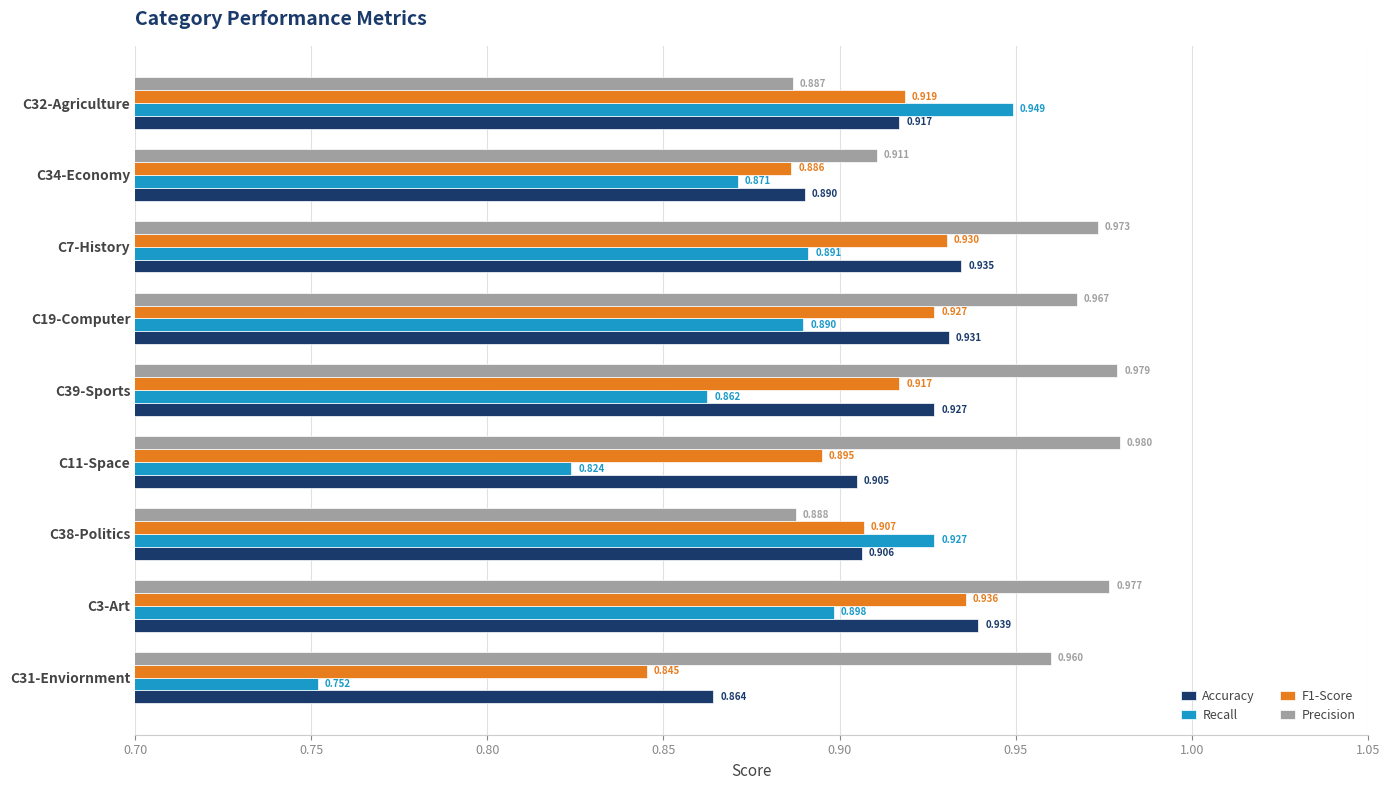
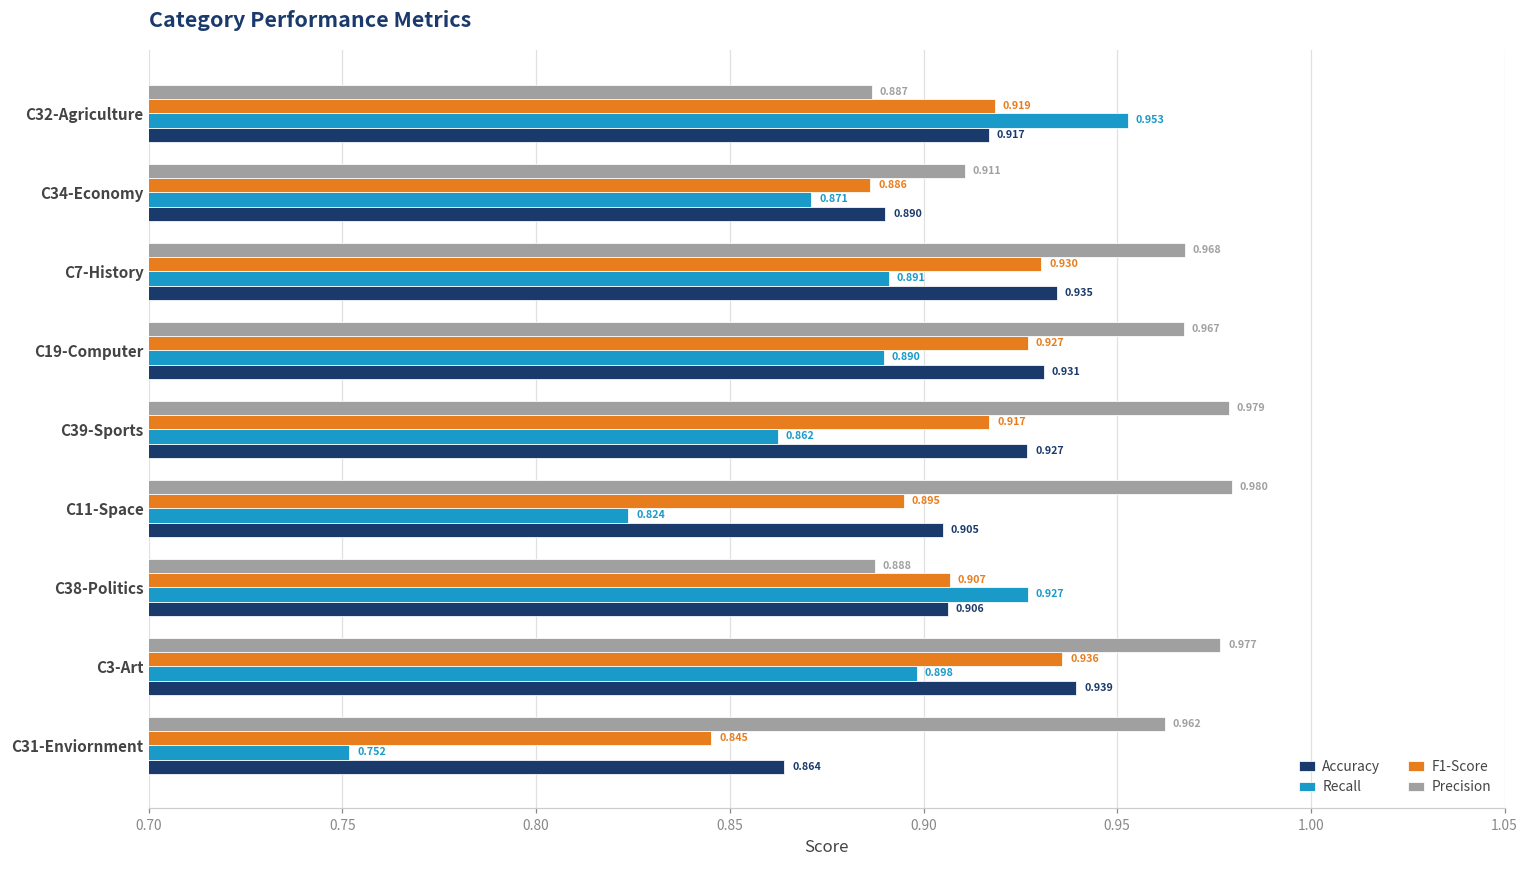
Recall, C32-Agriculture: 0.949 -> 0.953
Precision, C7-History: 0.973 -> 0.968
Precision, C31-Enviornment: 0.960 -> 0.962
